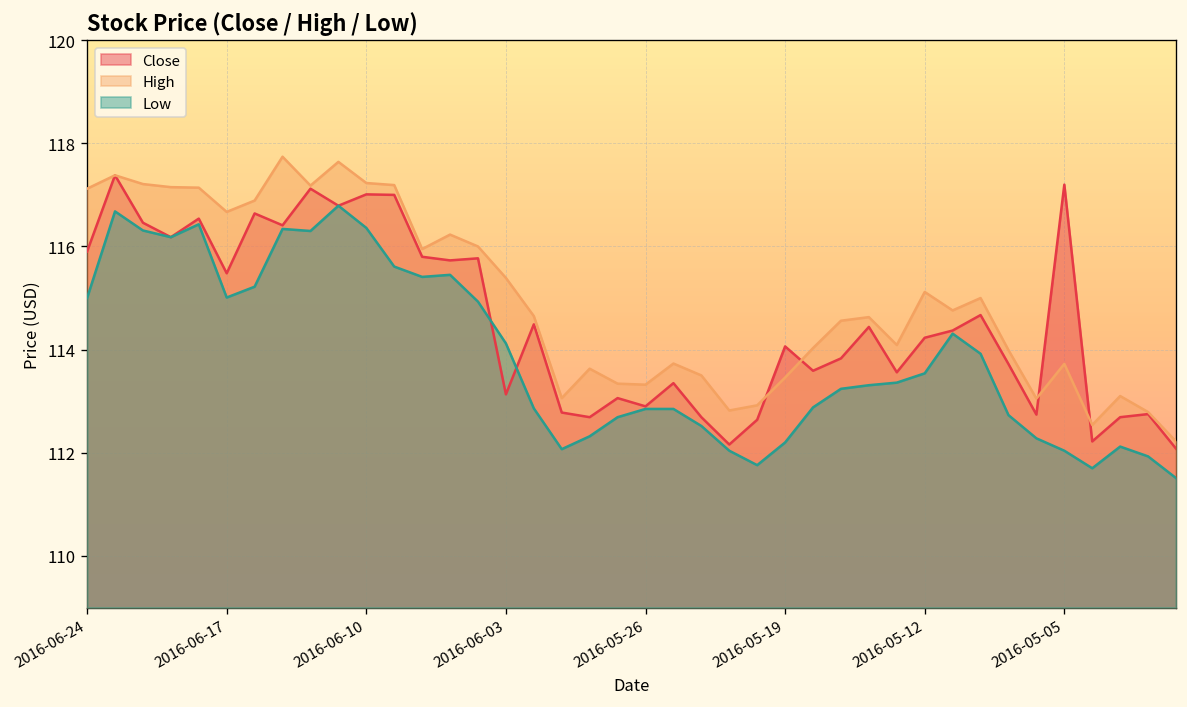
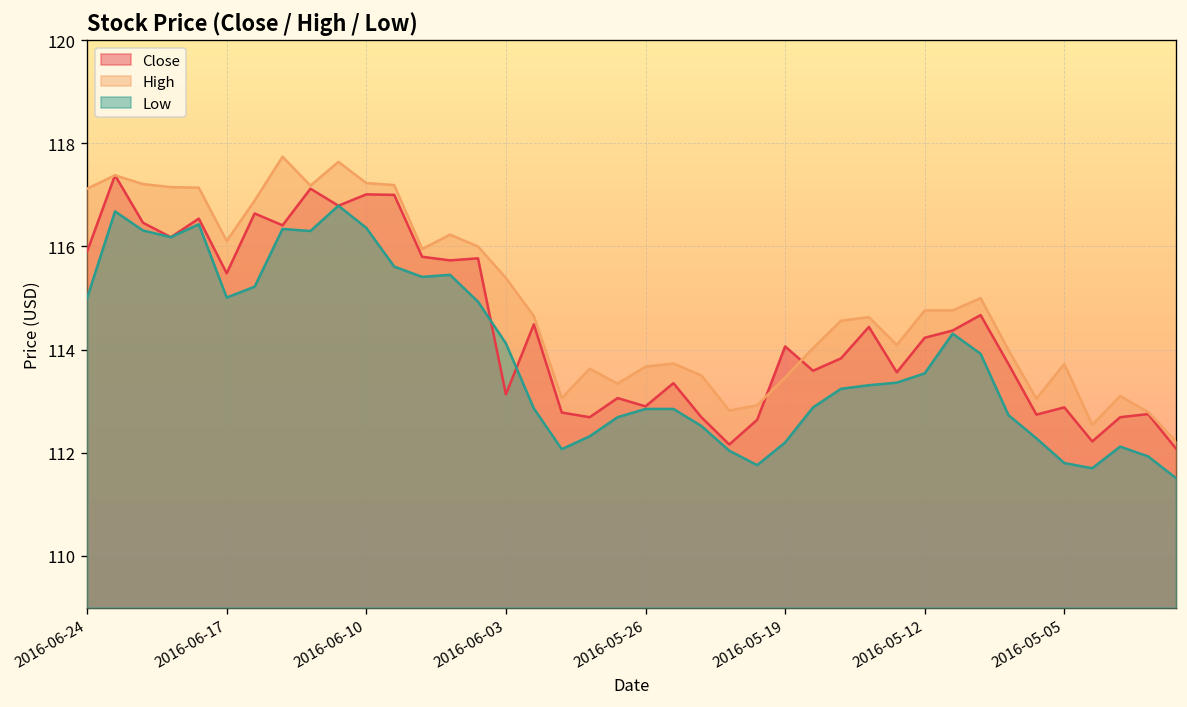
High, 2016-06-17: 116.7 -> 116.1
High, 2016-05-26: 113.3 -> 113.7
High, 2016-05-12: 115.1 -> 114.8
Close, 2016-05-05: 117.2 -> 112.9
Low, 2016-05-05: 112.0 -> 111.8
